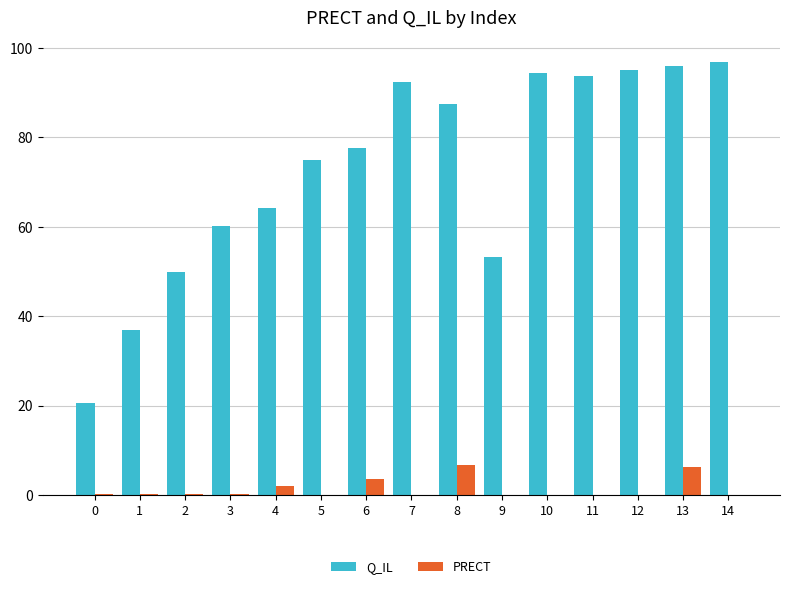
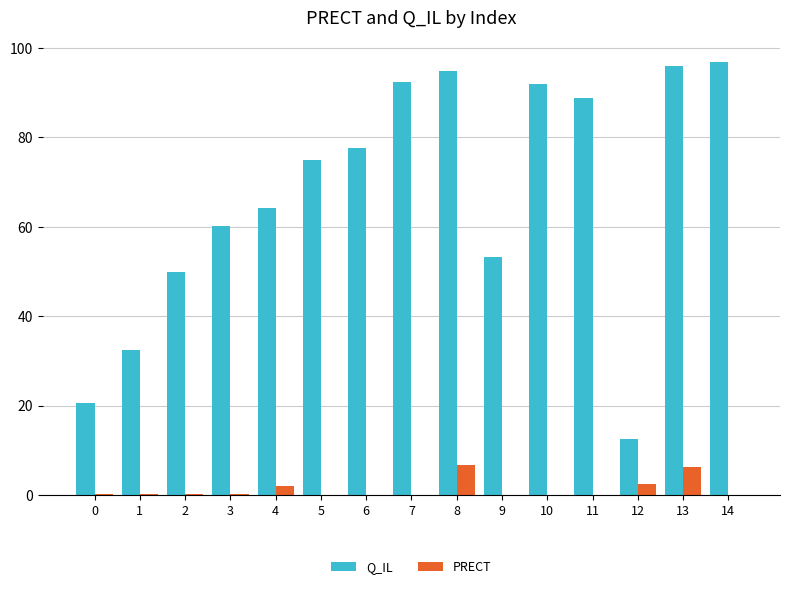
Q_IL, 1: 37 -> 33
PRECT, 6: 4 -> 0
Q_IL, 8: 87 -> 95
Q_IL, 10: 94 -> 92
Q_IL, 11: 94 -> 89
Q_IL, 12: 95 -> 13
PRECT, 12: 0 -> 2
